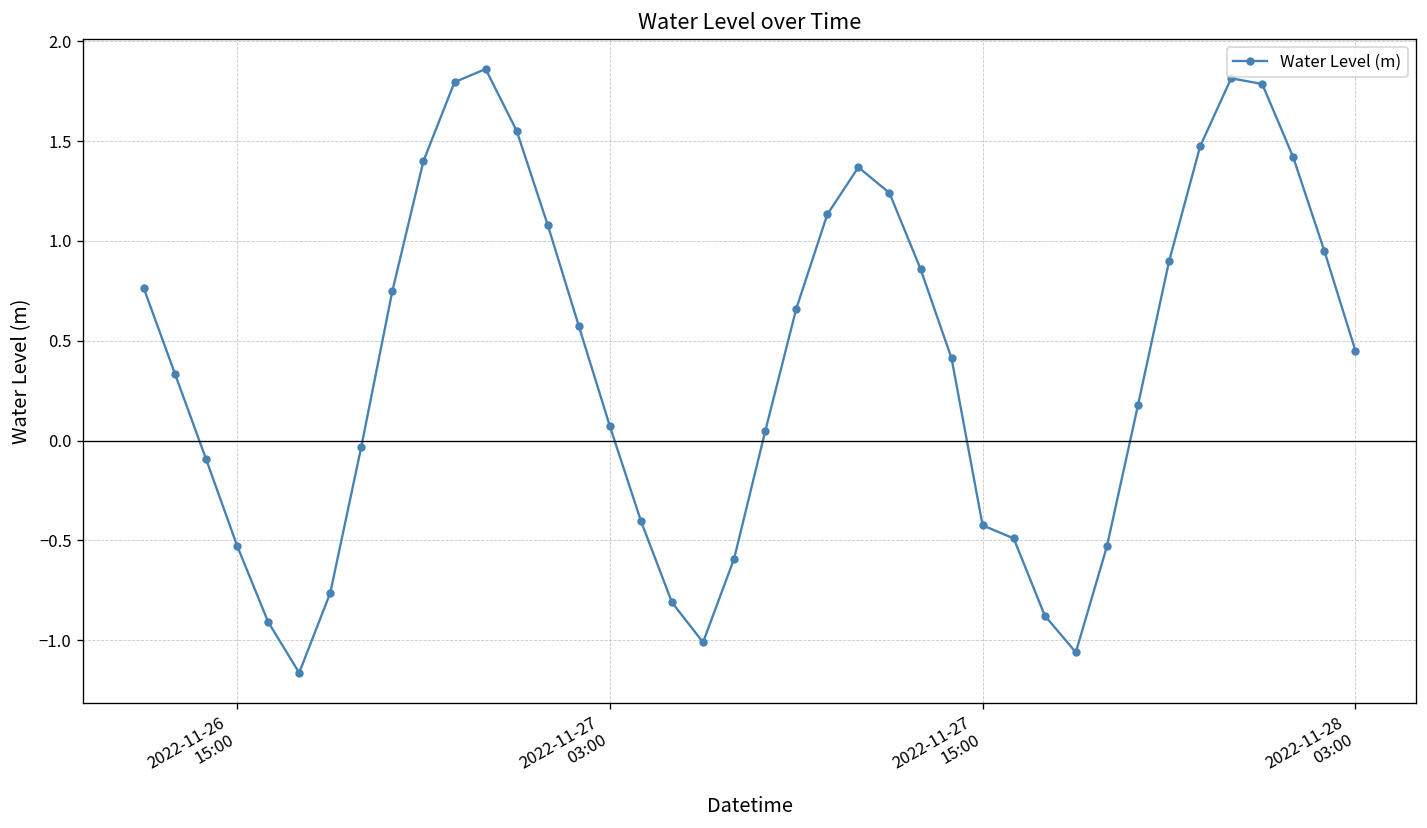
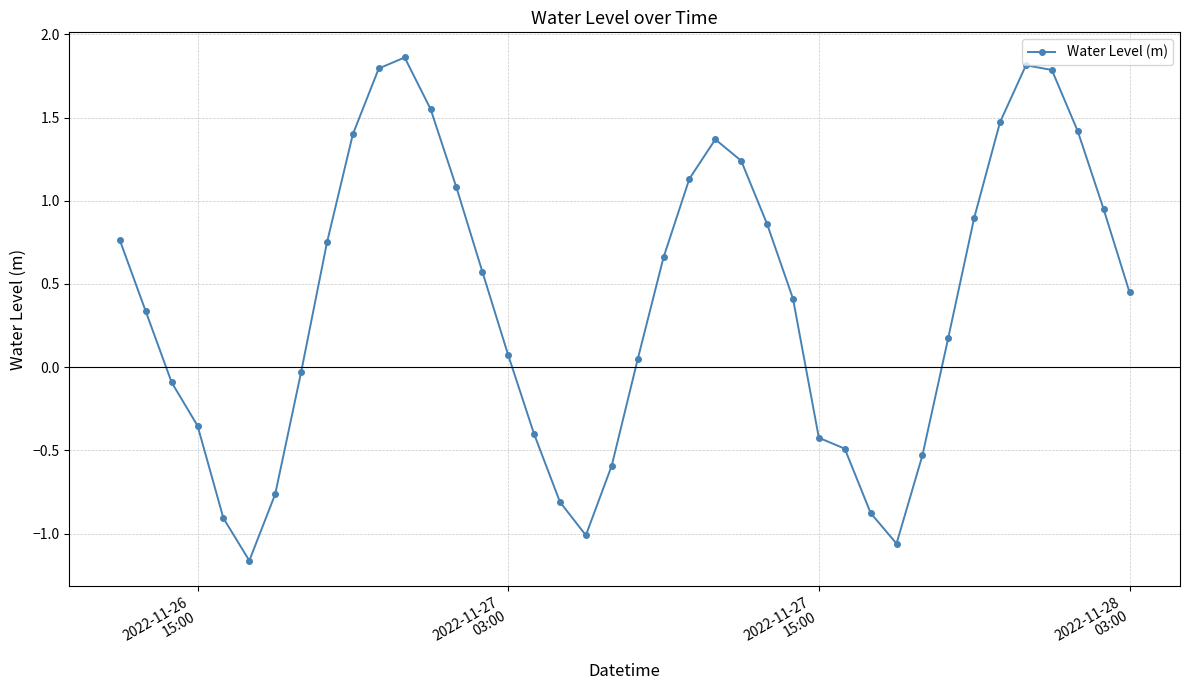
2022-11-26 15:00: -0.53 -> -0.35
